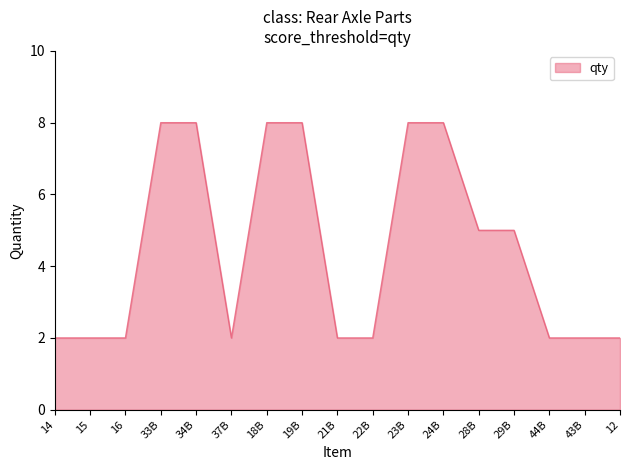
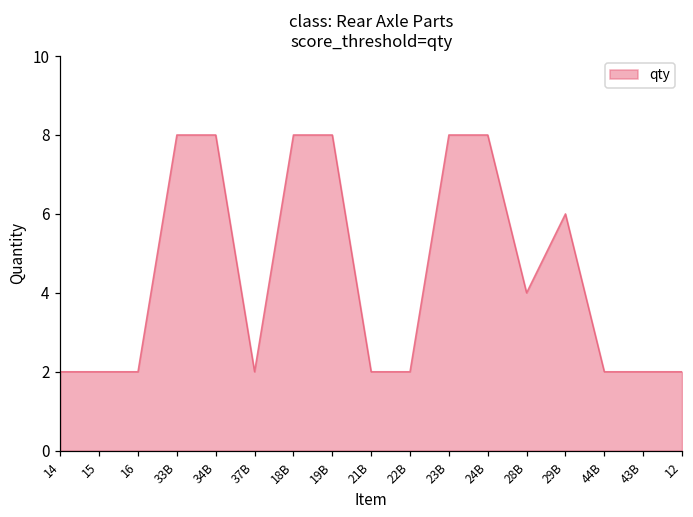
28B: 5 -> 4
29B: 5 -> 6
